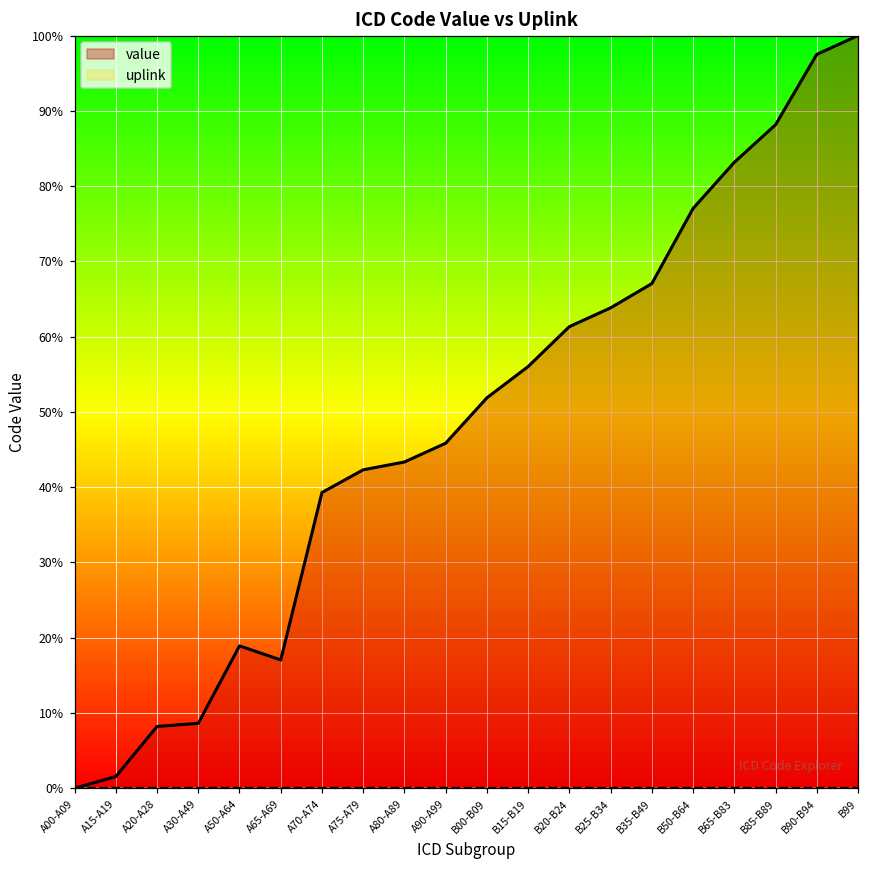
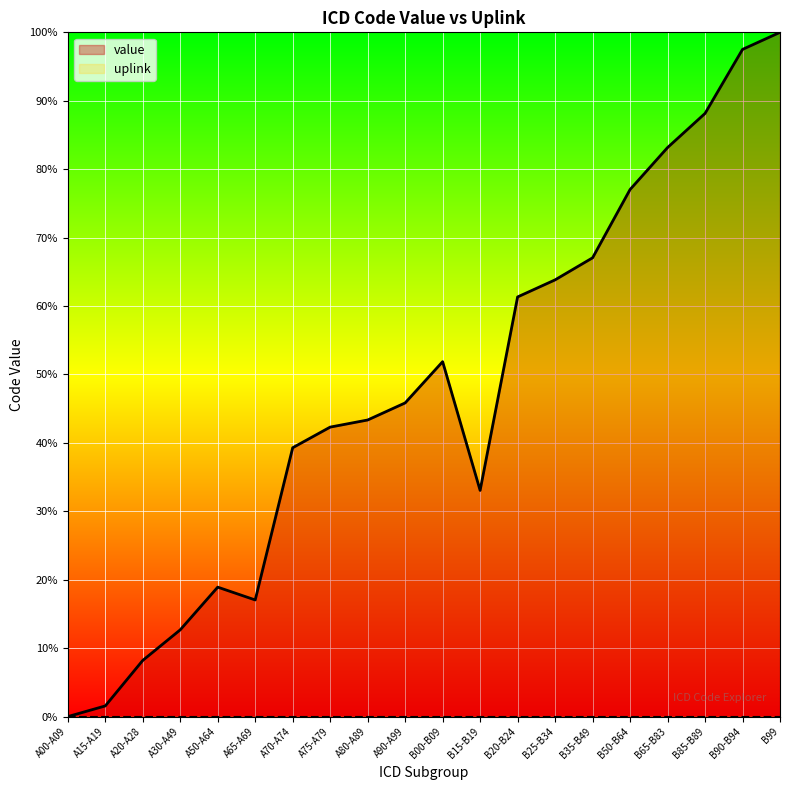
value, A30-A49: 9% -> 13%
value, B15-B19: 56% -> 33%
